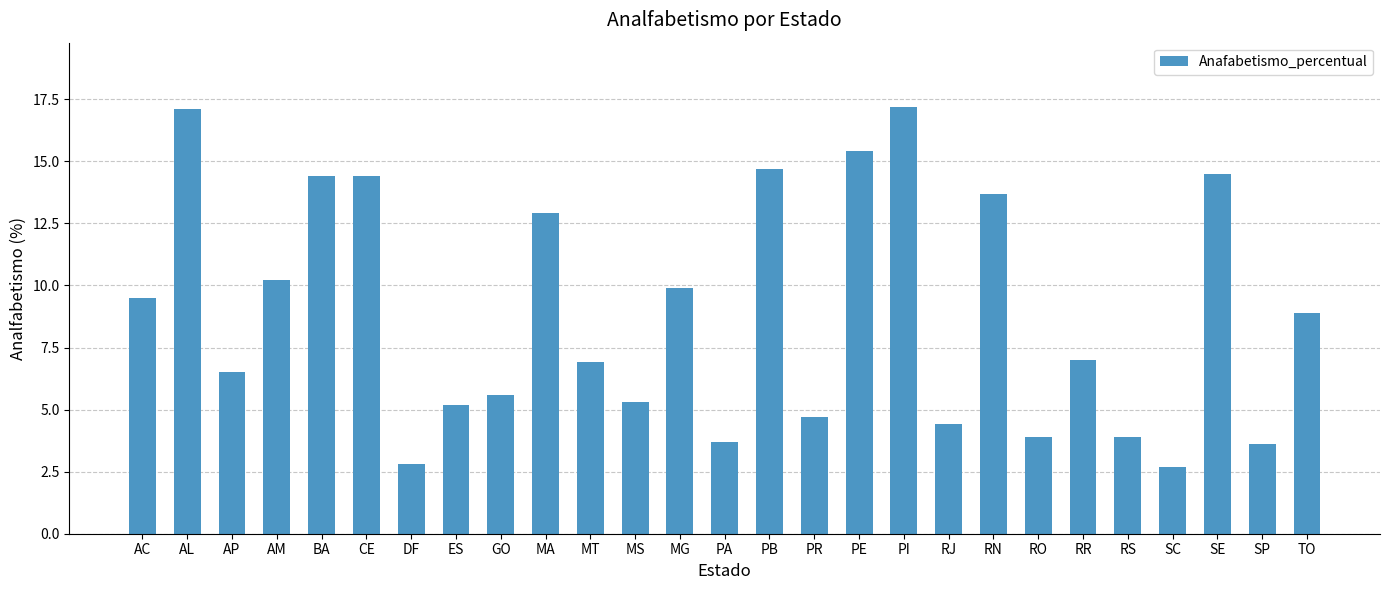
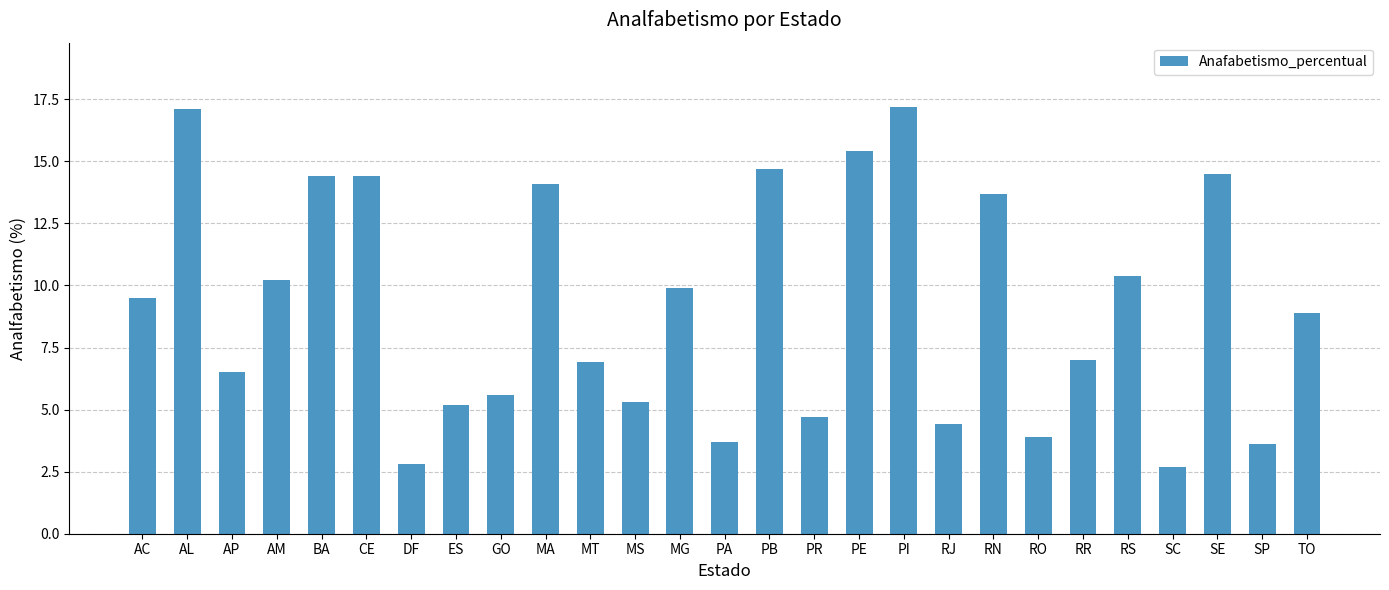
MA: 12.9 -> 14.1
RS: 3.9 -> 10.4
